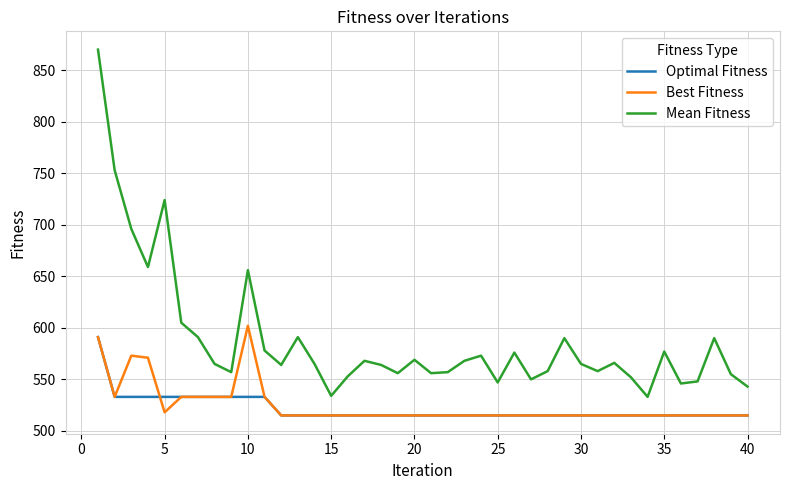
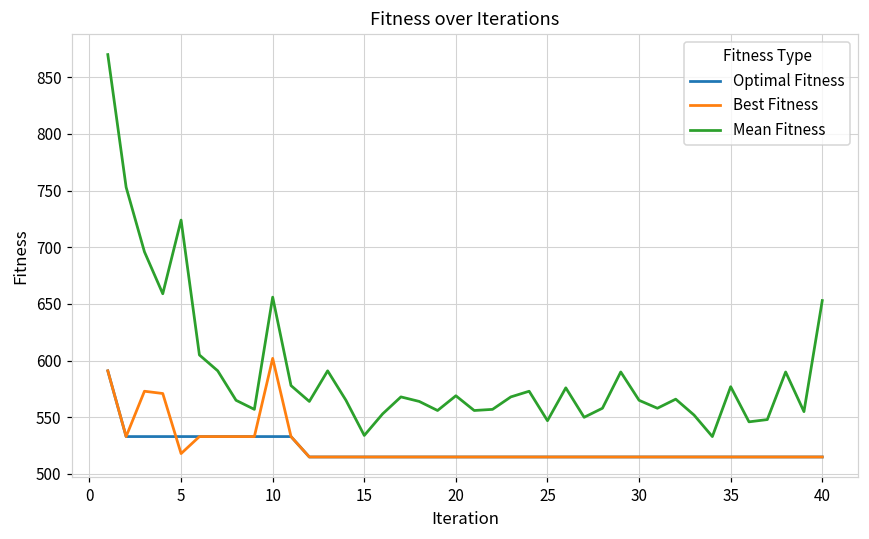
Mean Fitness, 40: 543 -> 653
